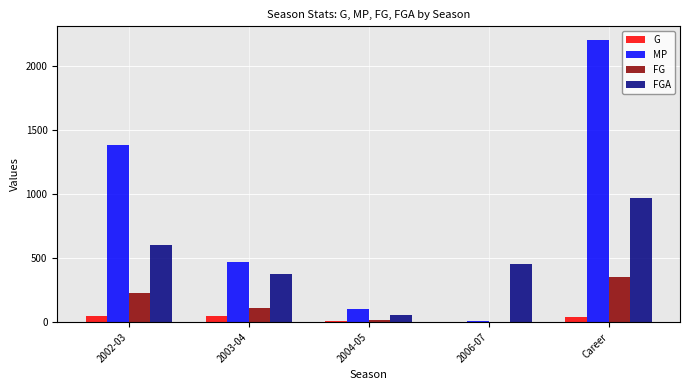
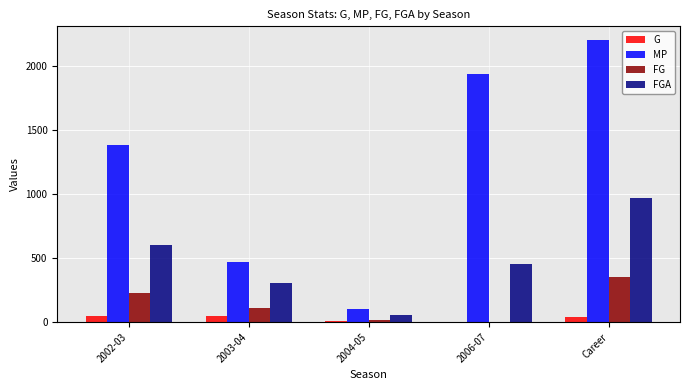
FGA, 2003-04: 380 -> 310
MP, 2006-07: 10 -> 1940
